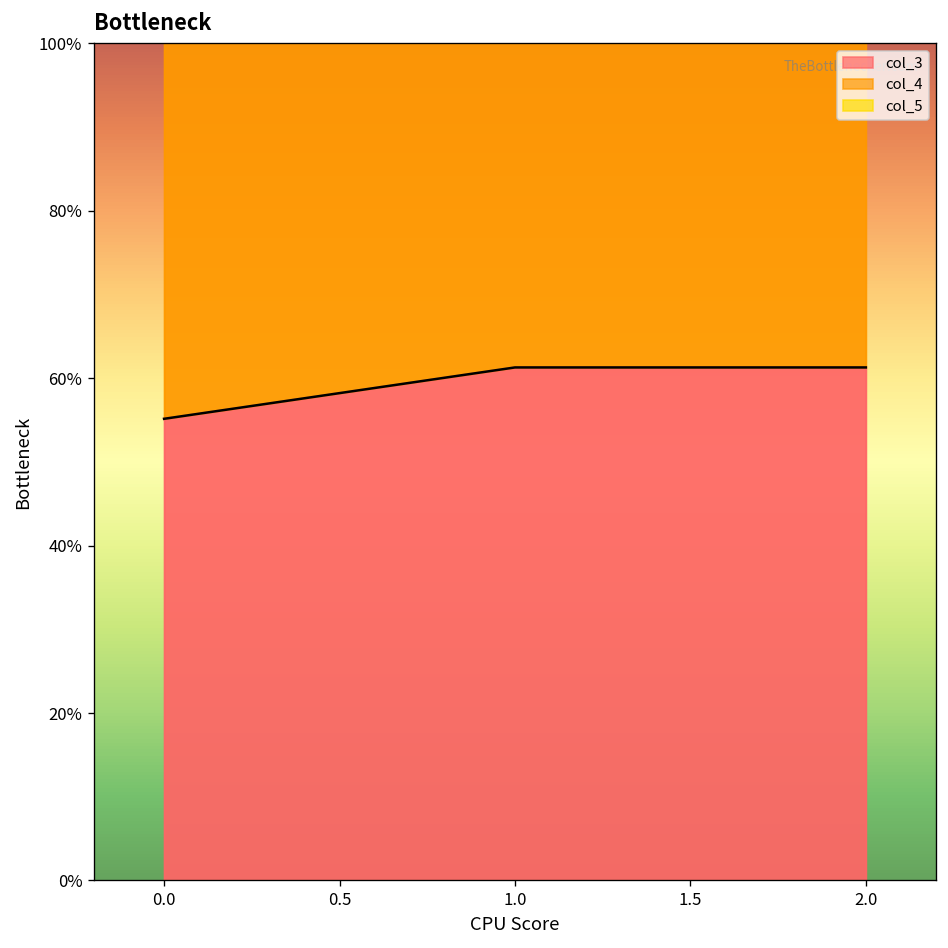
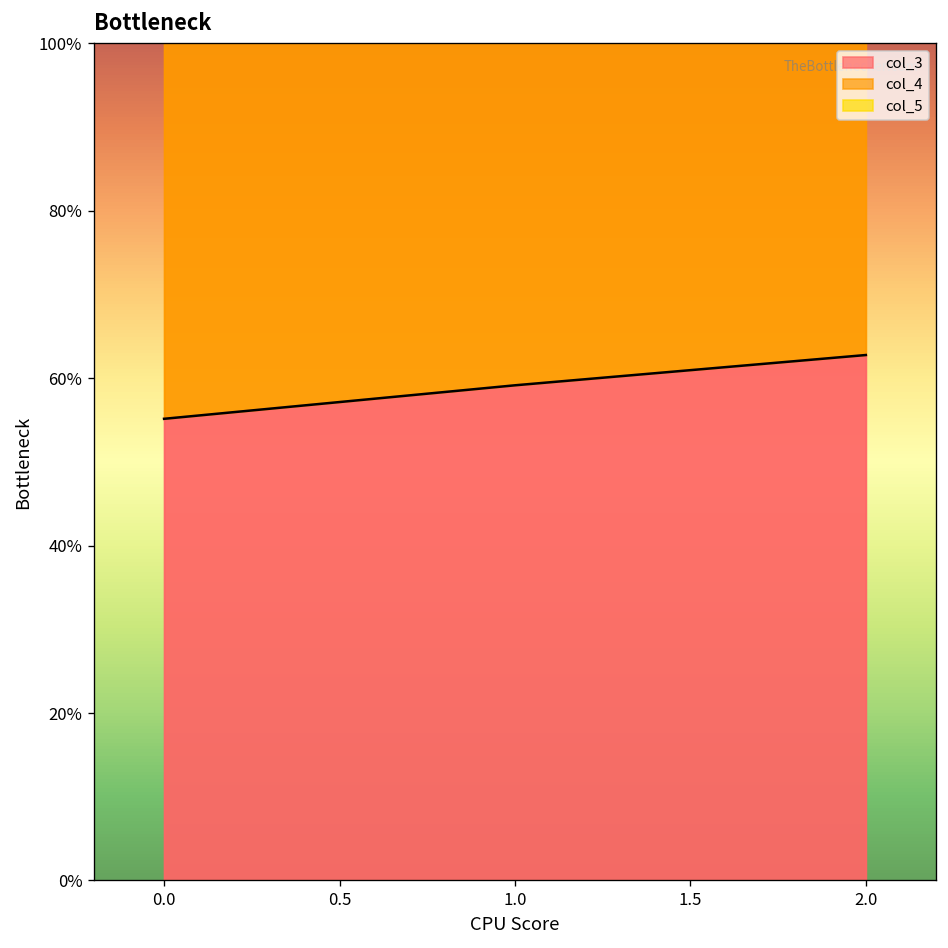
col_3, 1.0: 61% -> 59%
col_3, 2.0: 61% -> 63%
